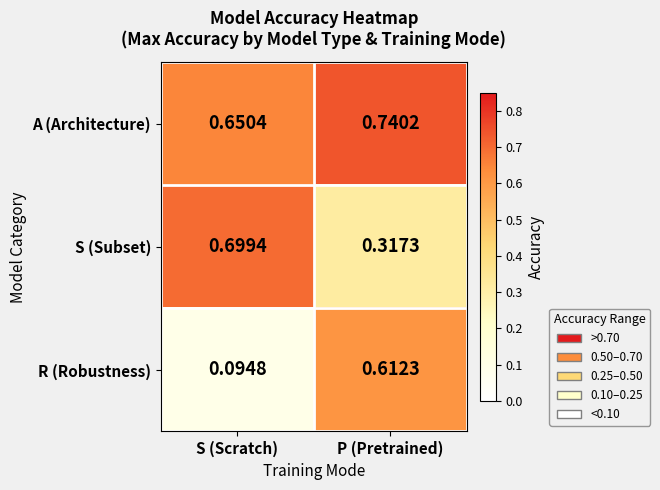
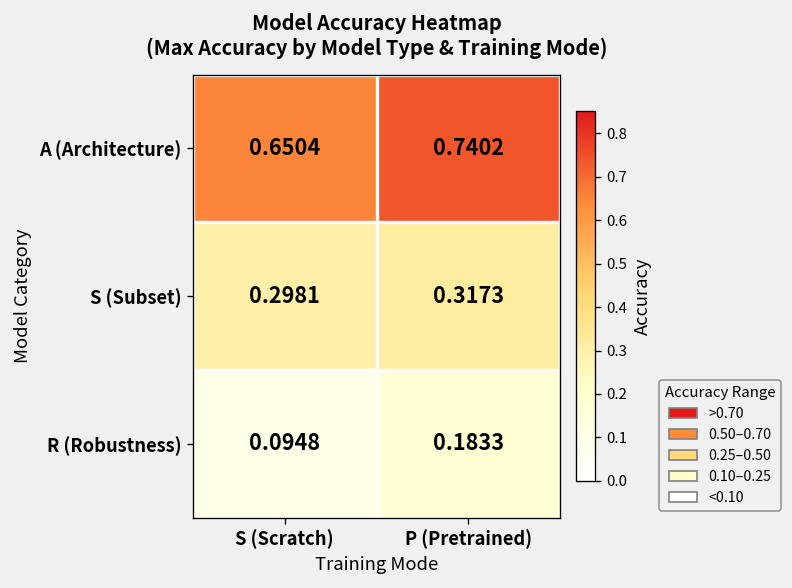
S (Subset), S (Scratch): 0.6994 -> 0.2981
R (Robustness), P (Pretrained): 0.6123 -> 0.1833
